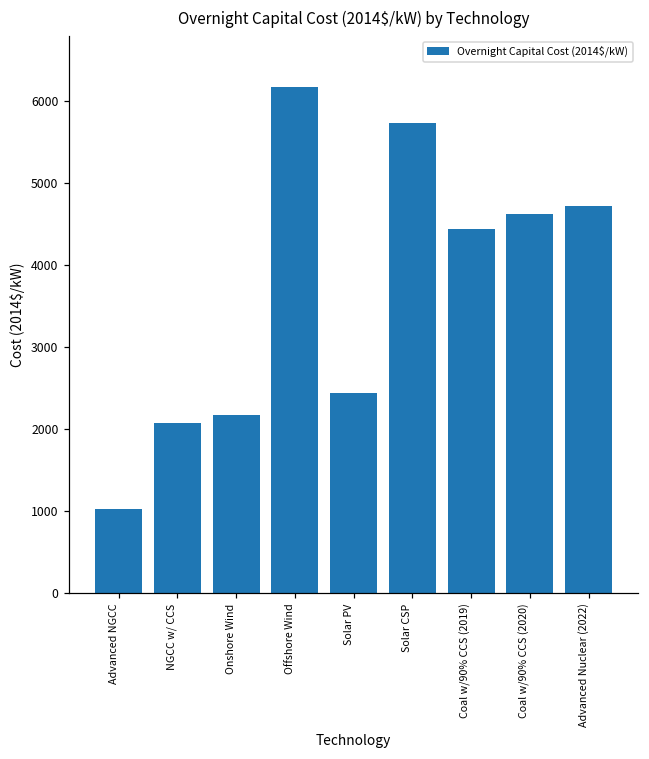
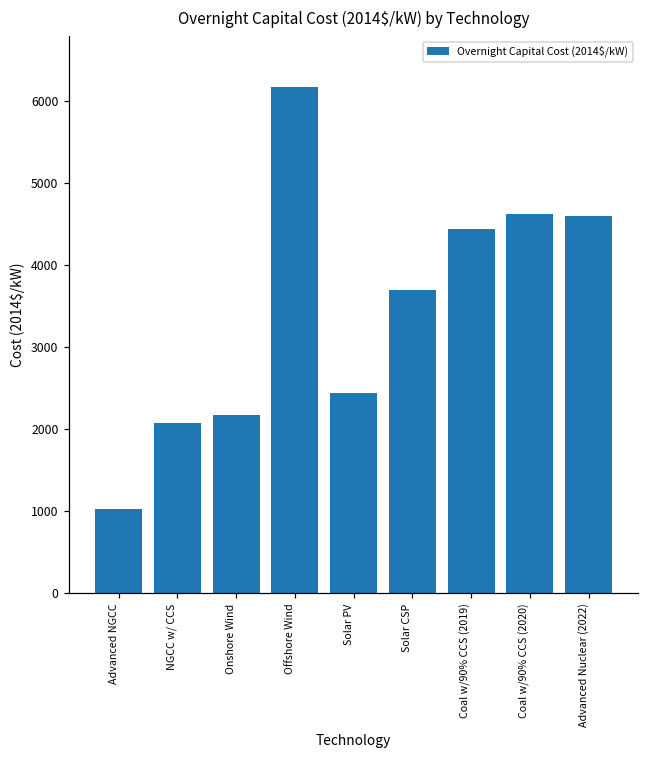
Solar CSP: 5700 -> 3700
Advanced Nuclear (2022): 4700 -> 4600
